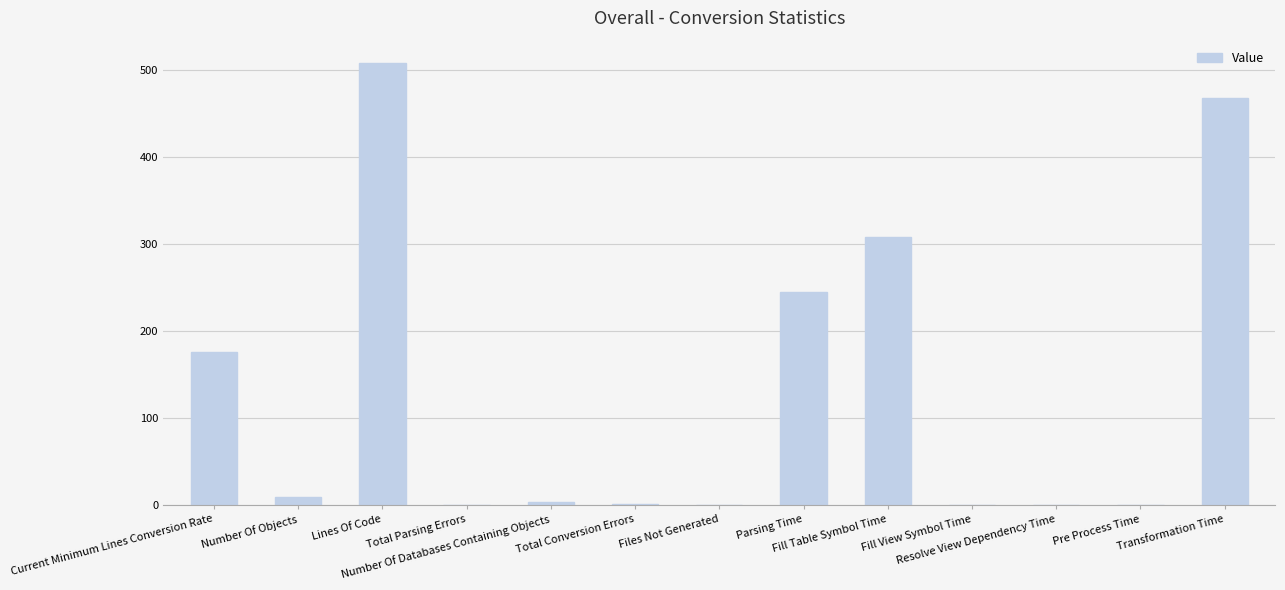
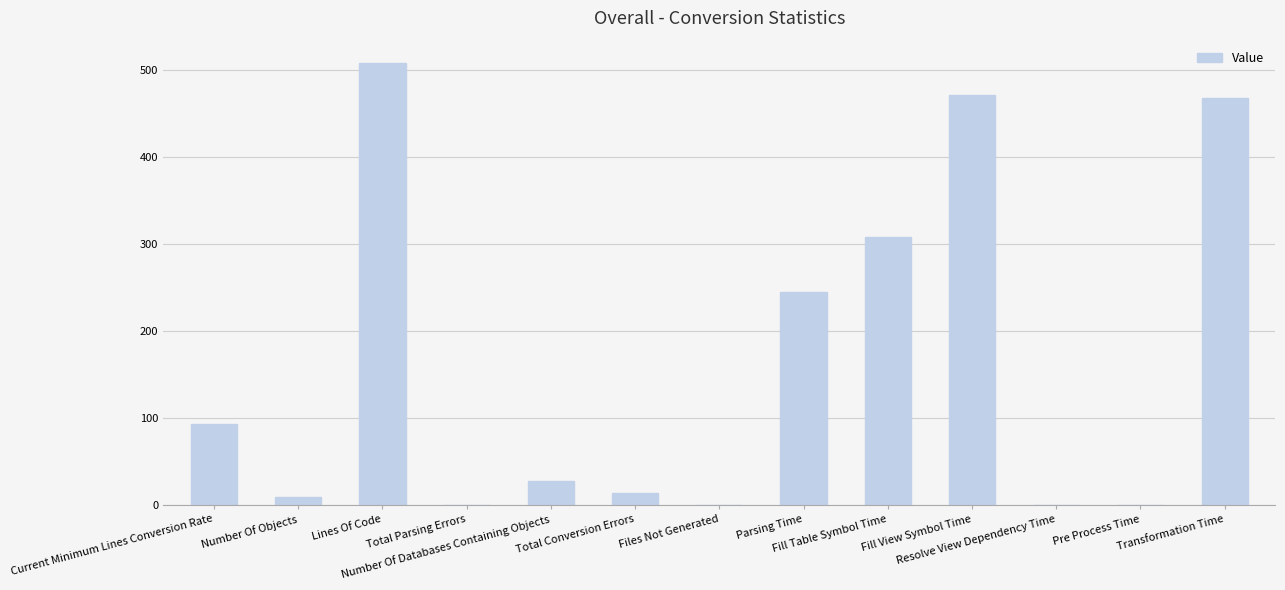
Current Minimum Lines Conversion Rate: 180 -> 90
Number Of Databases Containing Objects: 0 -> 30
Total Conversion Errors: 0 -> 10
Fill View Symbol Time: 0 -> 470
